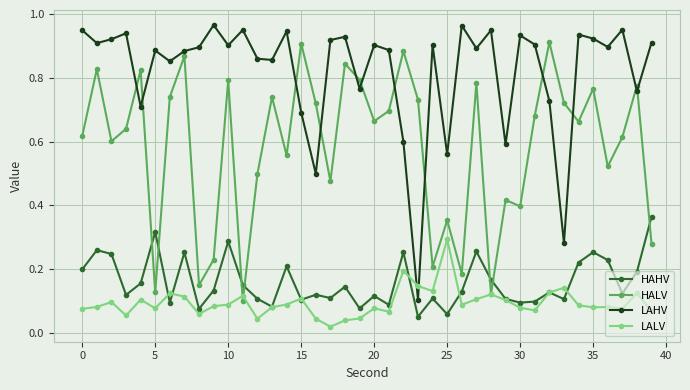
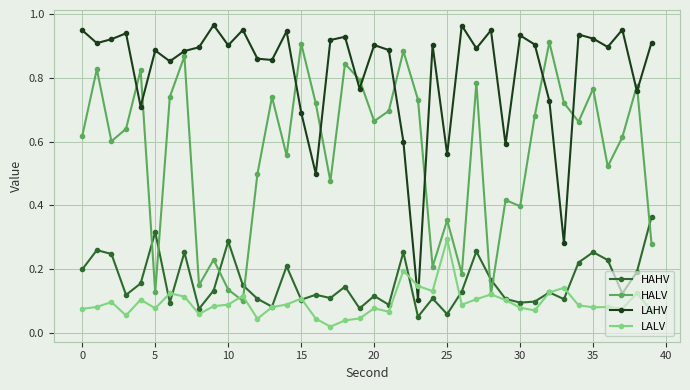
HALV, 10: 0.79 -> 0.14
